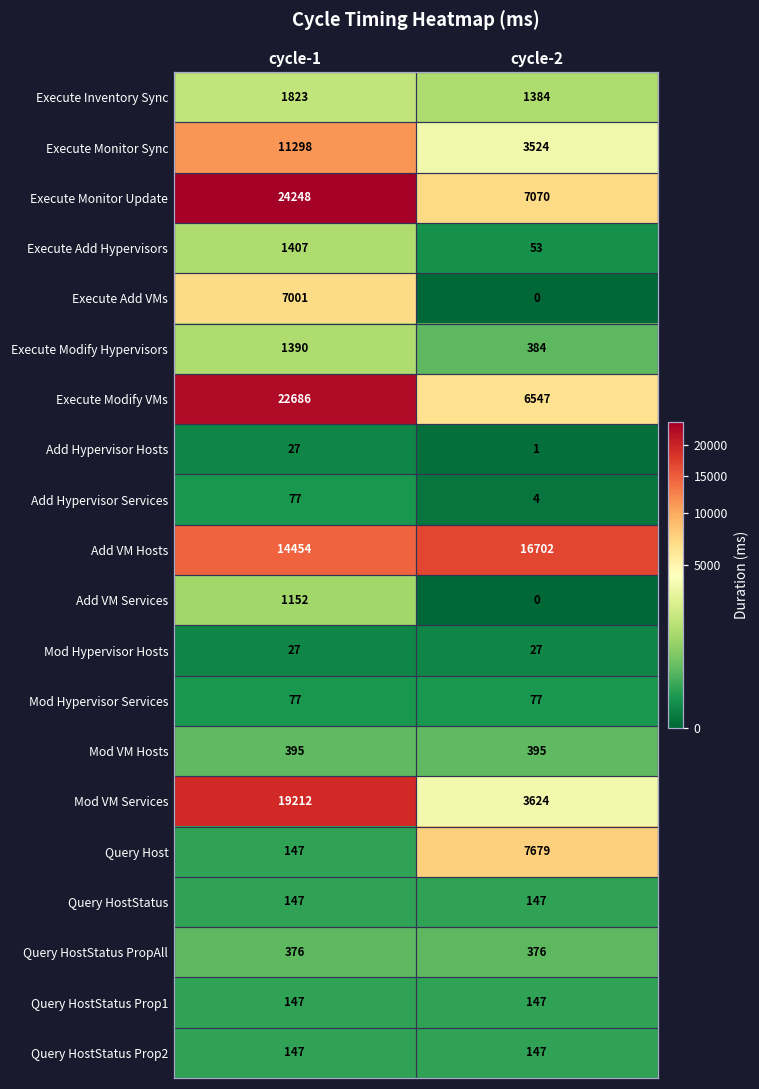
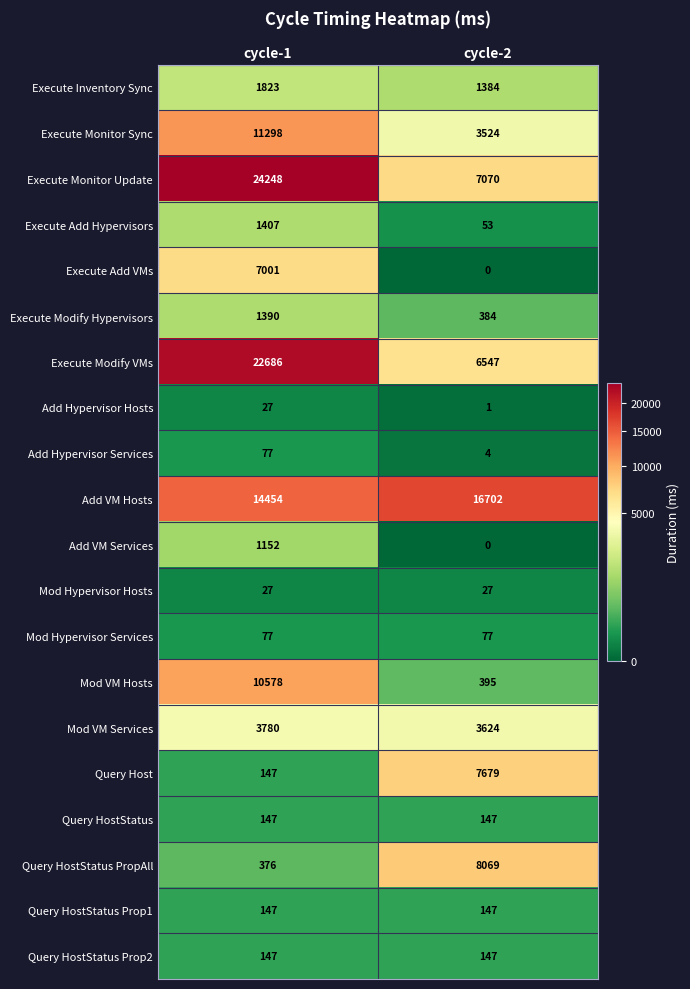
Mod VM Hosts, cycle-1: 395 -> 10578
Mod VM Services, cycle-1: 19212 -> 3780
Query HostStatus PropAll, cycle-2: 376 -> 8069
